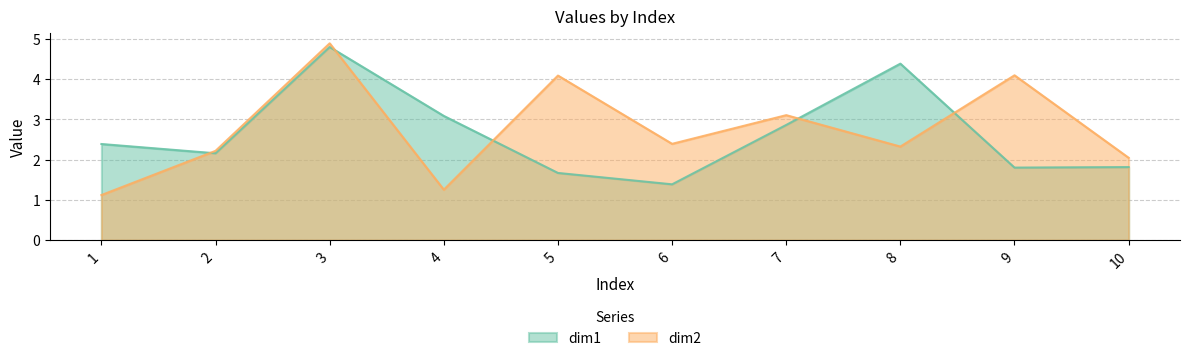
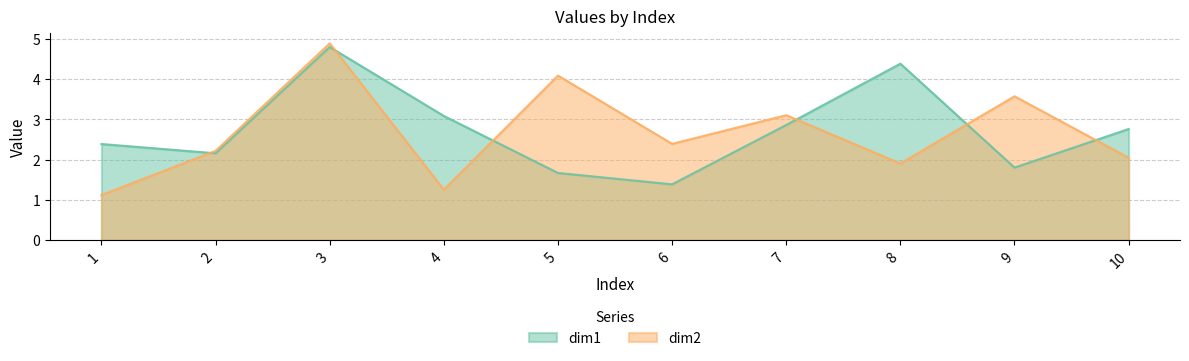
dim2, 8: 2.3 -> 1.9
dim2, 9: 4.1 -> 3.6
dim1, 10: 1.8 -> 2.8
